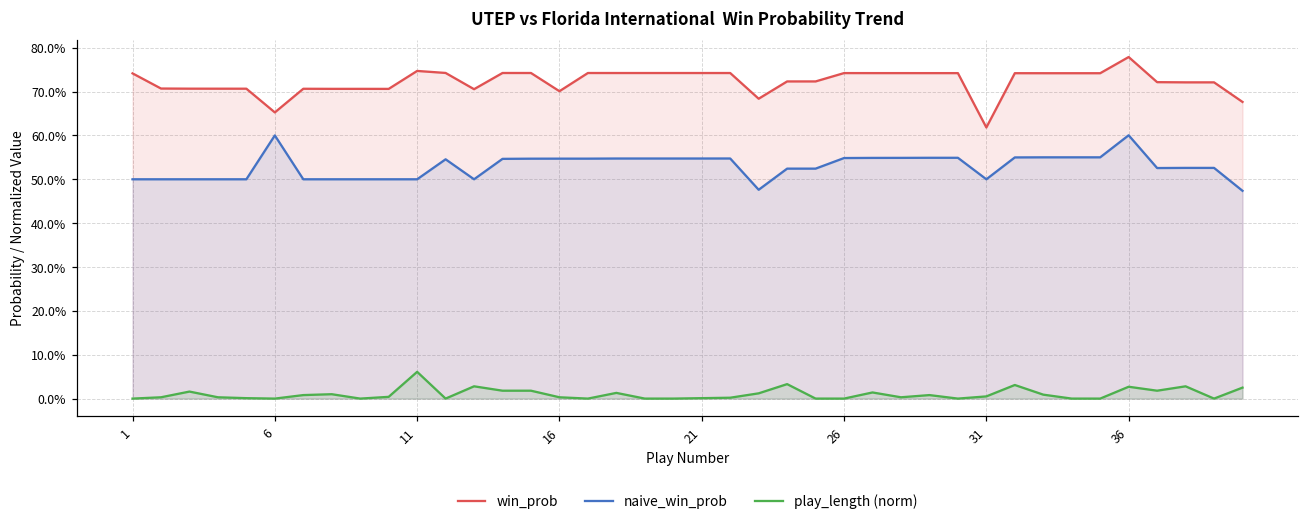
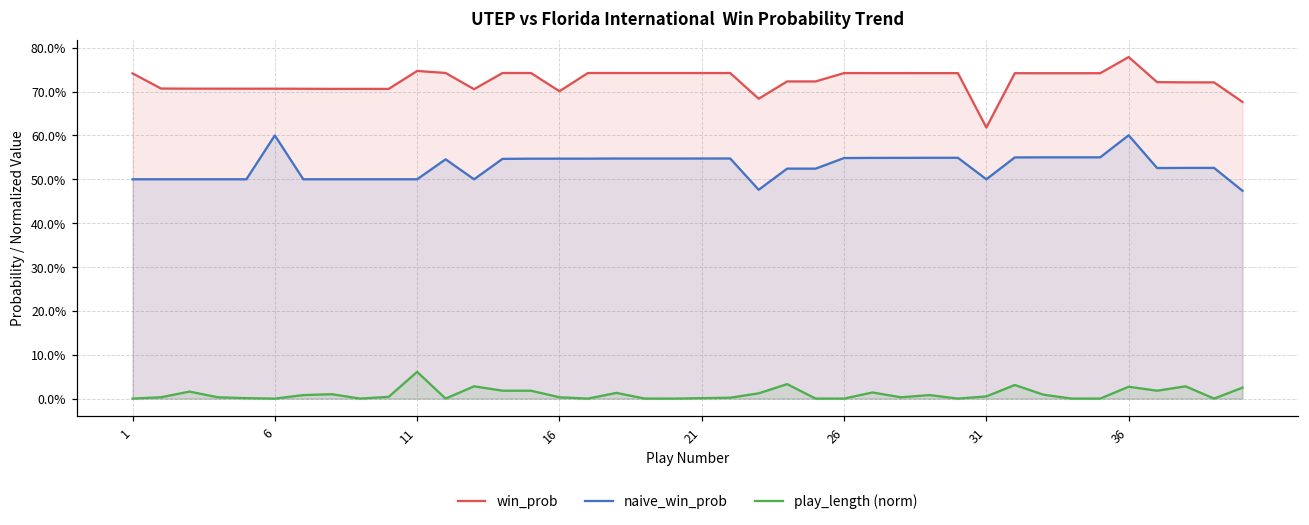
win_prob, 6: 65% -> 71%
